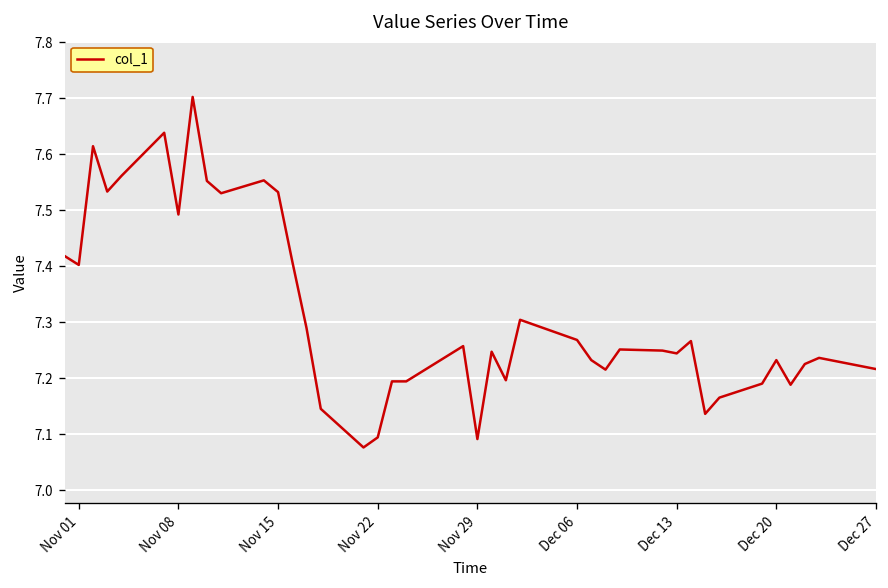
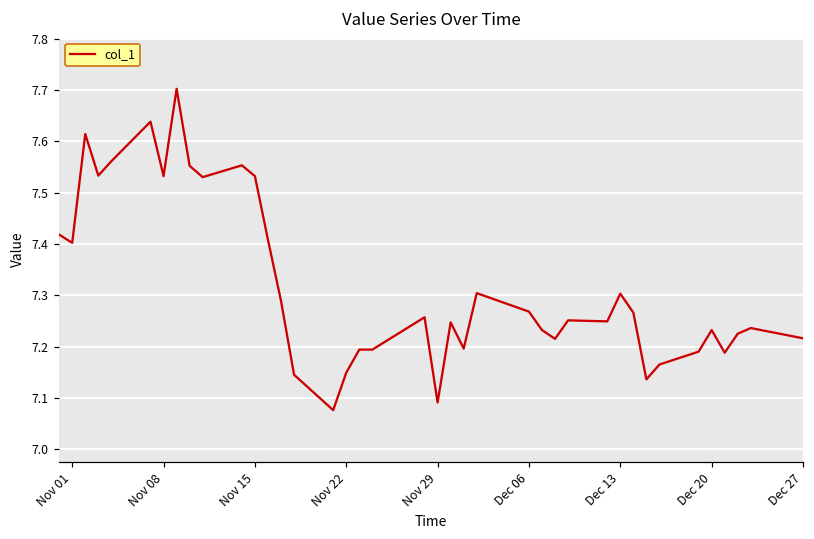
Nov 08: 7.49 -> 7.53
Nov 22: 7.09 -> 7.15
Dec 13: 7.24 -> 7.30
